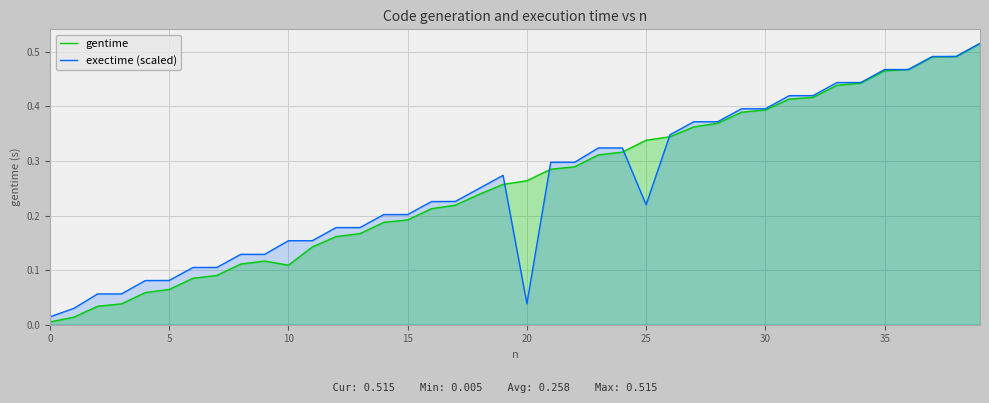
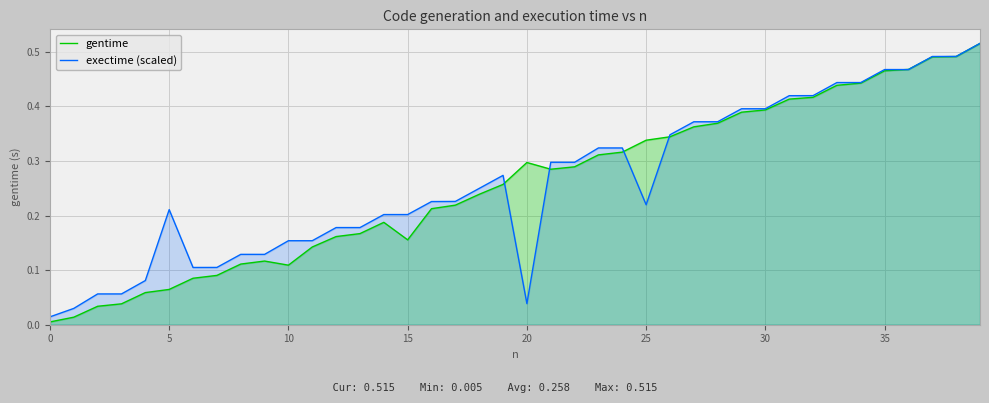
exectime (scaled), 5: 0.08 -> 0.21
gentime, 15: 0.19 -> 0.16
gentime, 20: 0.26 -> 0.30
